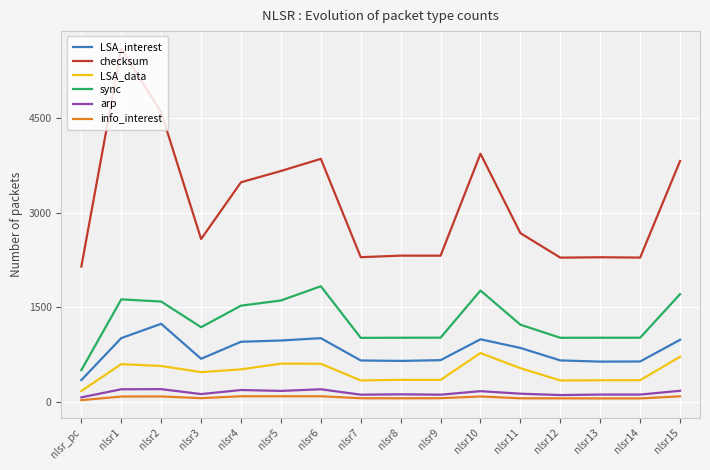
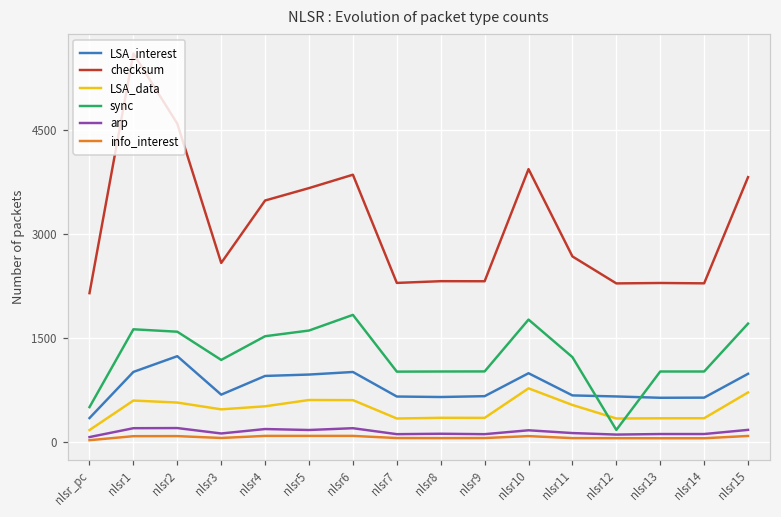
LSA_interest, nlsr11: 900 -> 700
sync, nlsr12: 1000 -> 200
